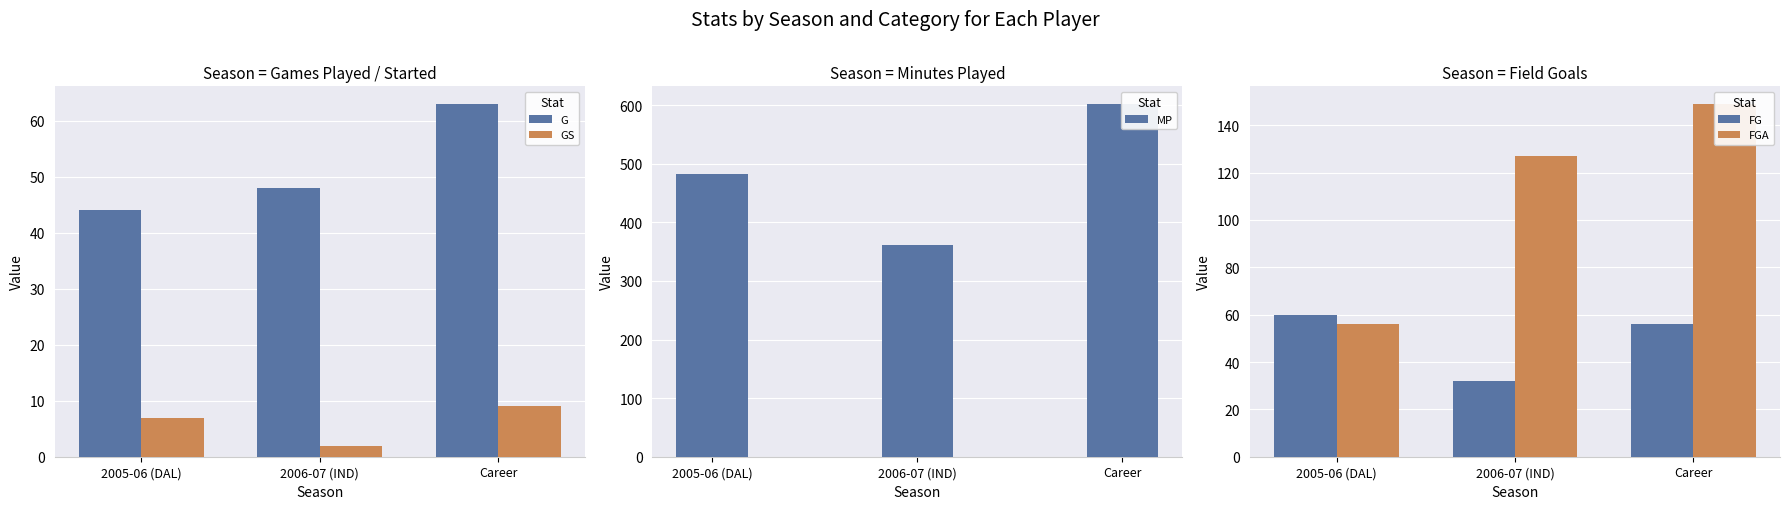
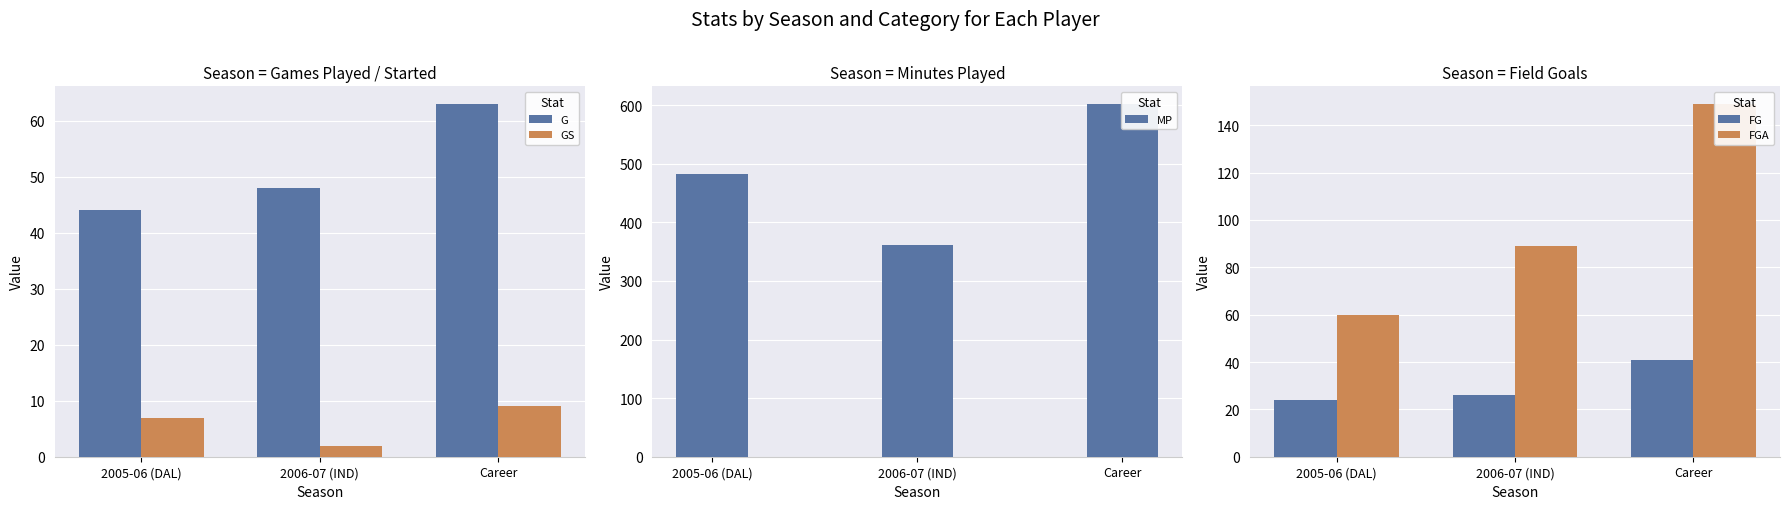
Season = Field Goals, FG, 2005-06 (DAL): 60 -> 24
Season = Field Goals, FGA, 2005-06 (DAL): 56 -> 60
Season = Field Goals, FG, 2006-07 (IND): 32 -> 26
Season = Field Goals, FGA, 2006-07 (IND): 127 -> 89
Season = Field Goals, FG, Career: 56 -> 41
